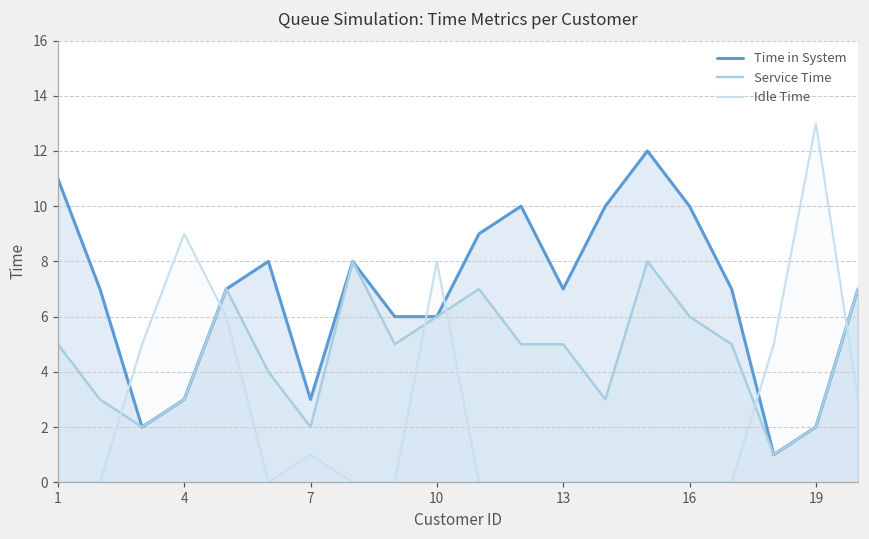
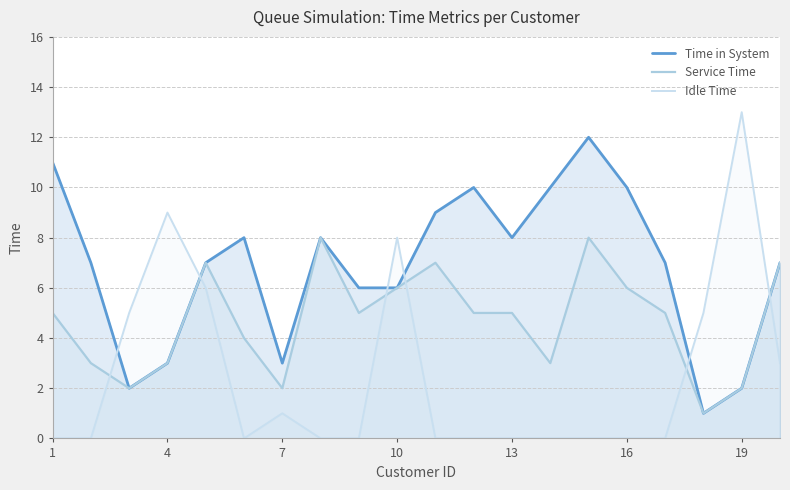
Time in System, 13: 7 -> 8
